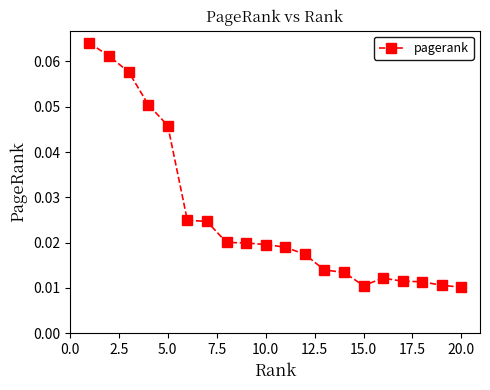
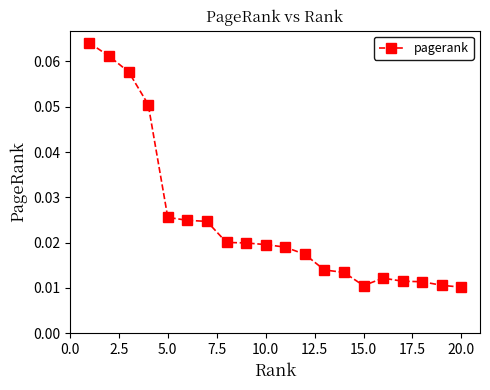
5.0: 0.046 -> 0.026
